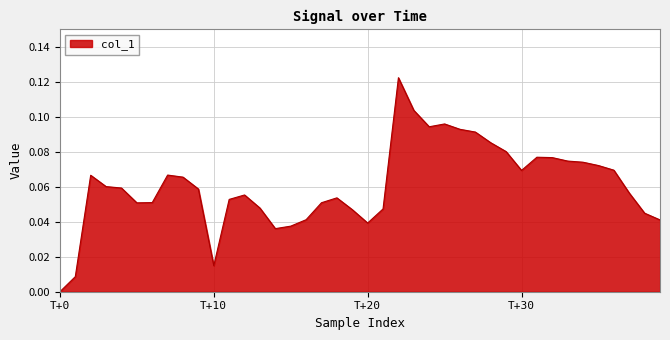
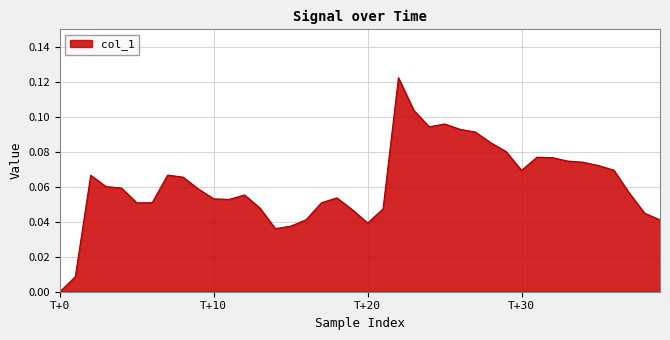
T+10: 0.015 -> 0.053
